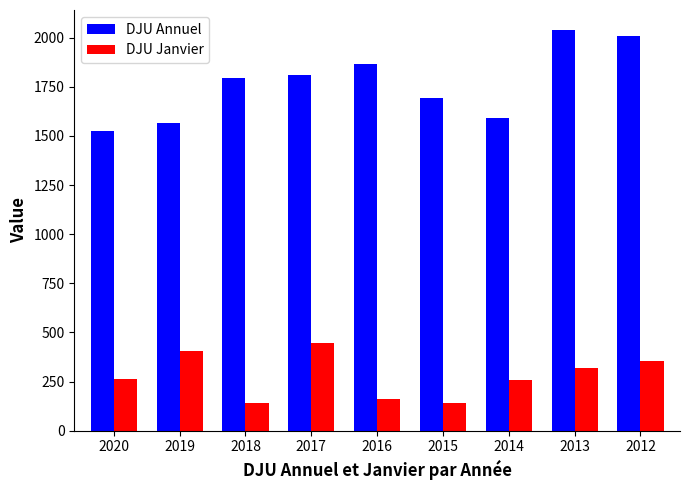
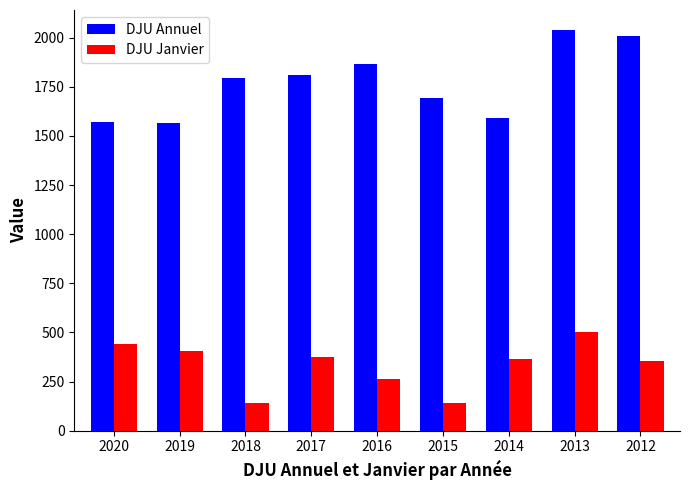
DJU Annuel, 2020: 1530 -> 1570
DJU Janvier, 2020: 260 -> 440
DJU Janvier, 2017: 450 -> 380
DJU Janvier, 2016: 160 -> 260
DJU Janvier, 2014: 260 -> 360
DJU Janvier, 2013: 320 -> 500
